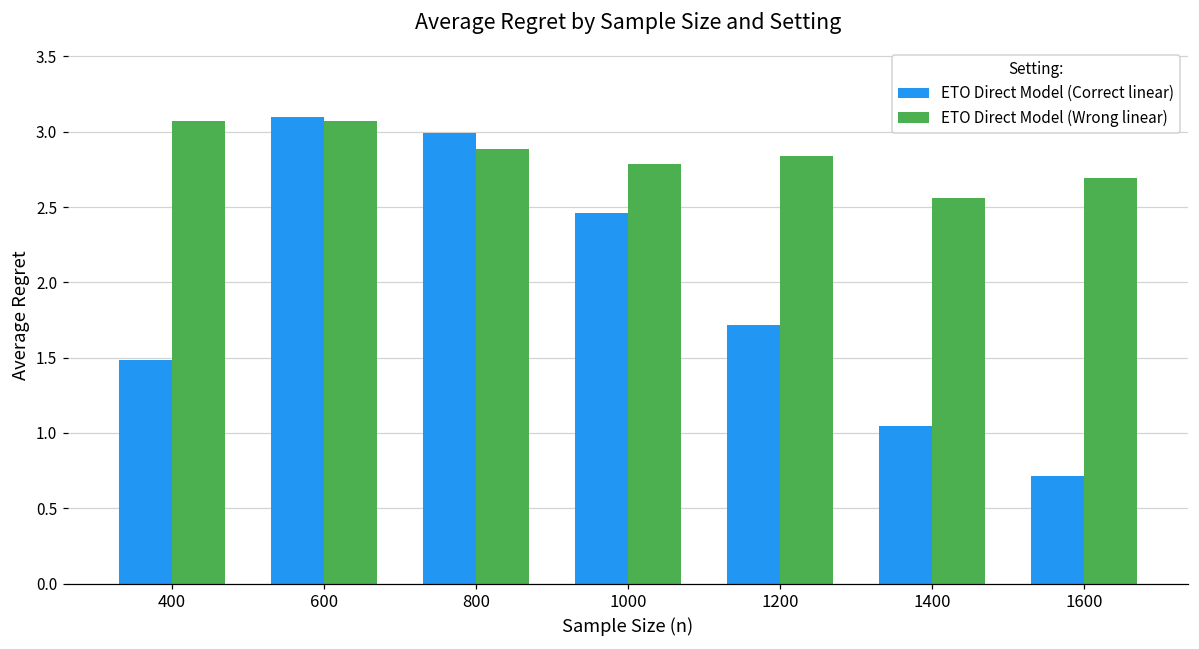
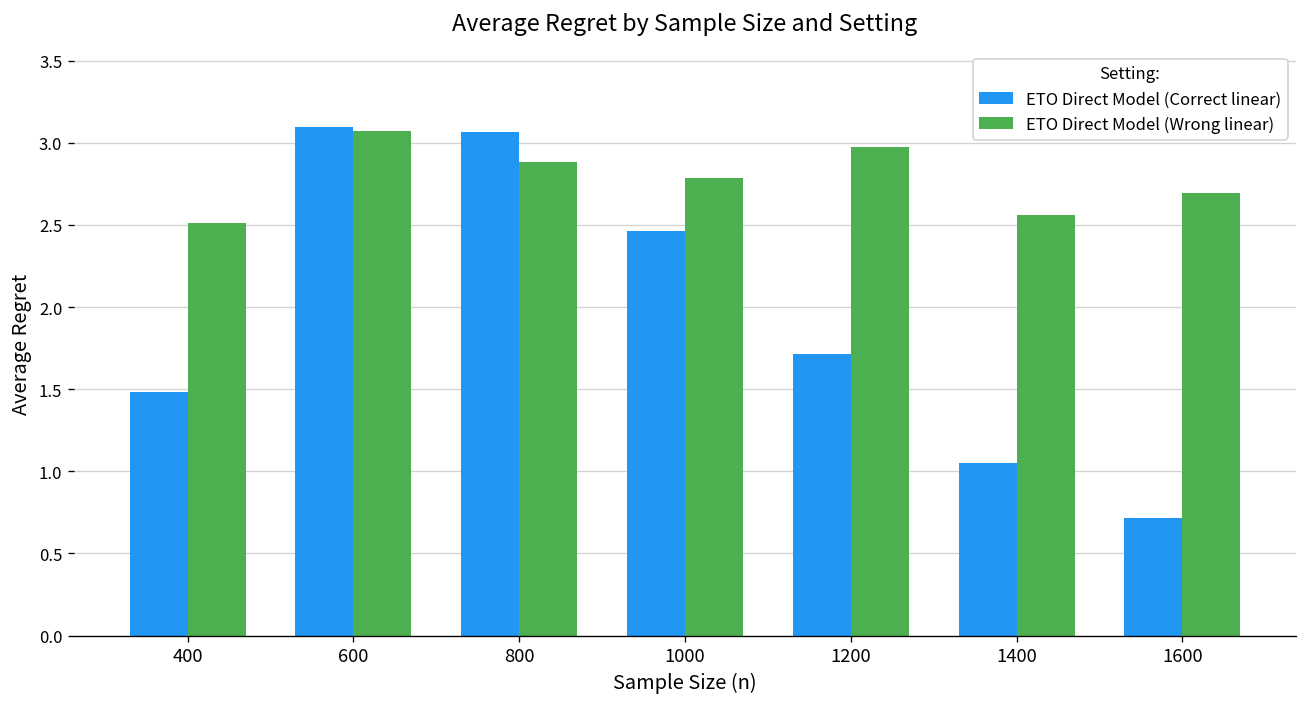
ETO Direct Model (Wrong linear), 400: 3.07 -> 2.51
ETO Direct Model (Correct linear), 800: 2.99 -> 3.07
ETO Direct Model (Wrong linear), 1200: 2.84 -> 2.97
